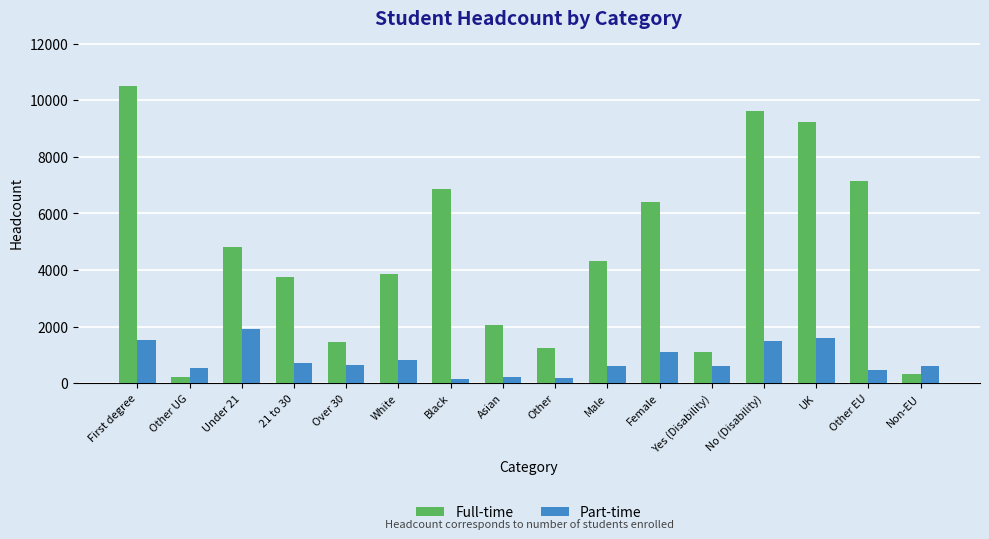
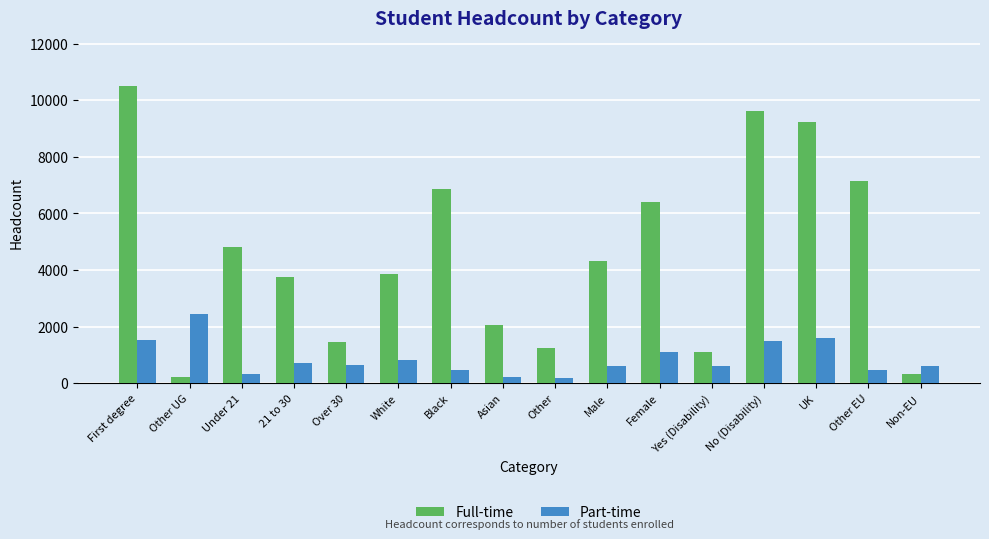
Part-time, Other UG: 600 -> 2500
Part-time, Under 21: 1900 -> 300
Part-time, Black: 100 -> 500
